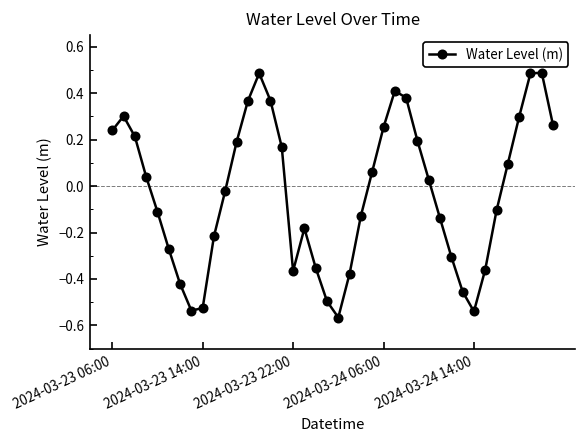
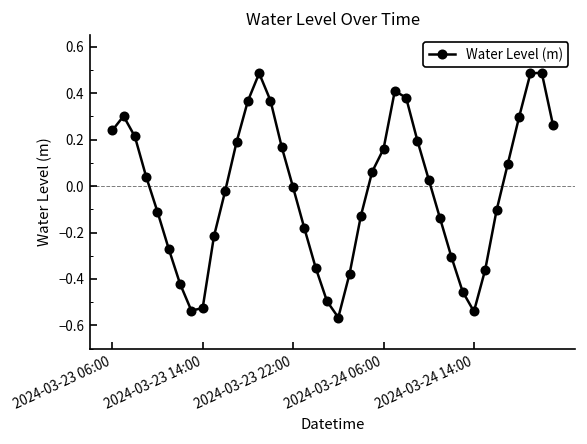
2024-03-23 22:00: -0.37 -> -0.01
2024-03-24 06:00: 0.25 -> 0.16
